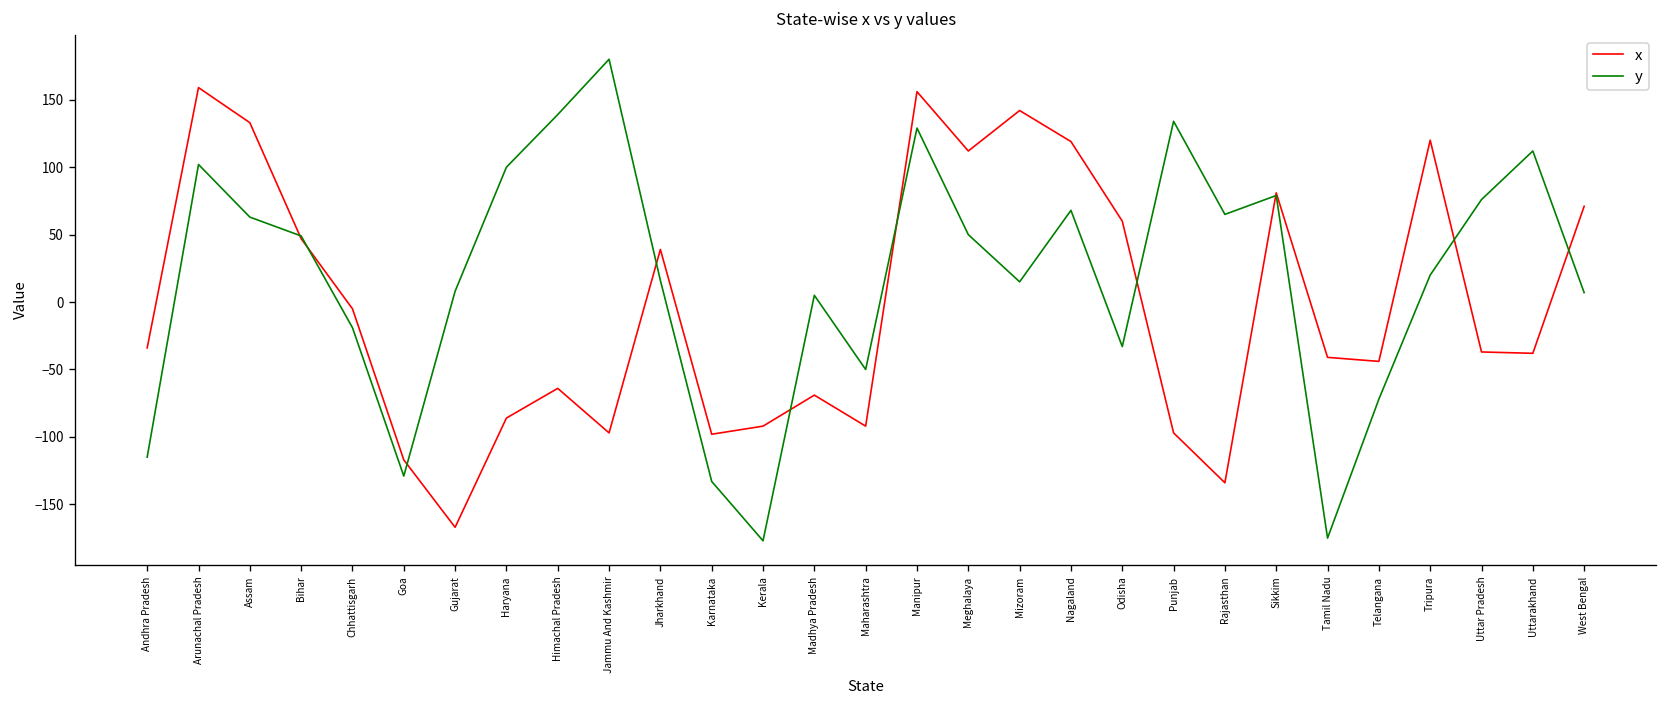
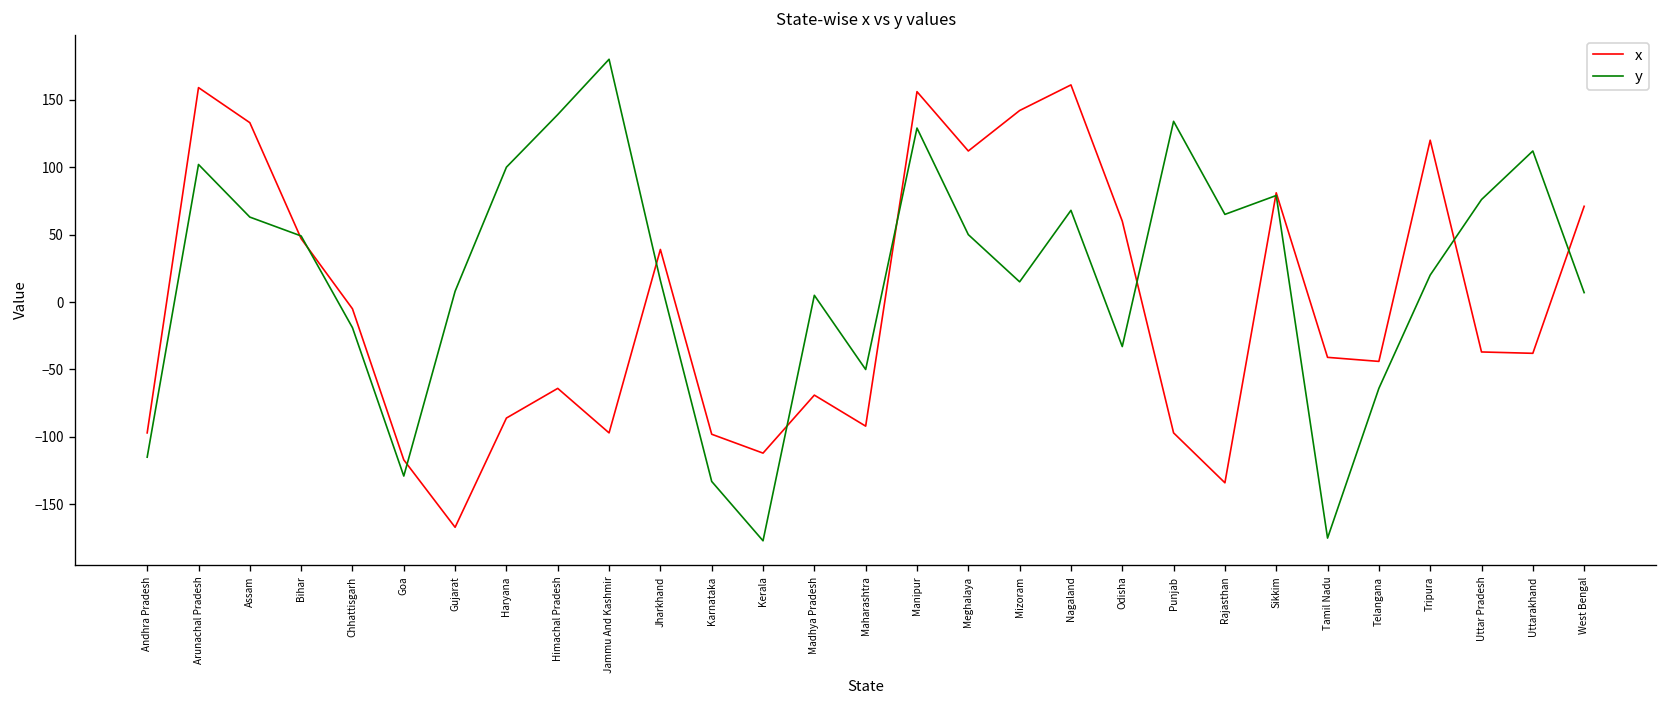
x, Andhra Pradesh: -34 -> -97
x, Kerala: -92 -> -112
x, Nagaland: 119 -> 161
y, Telangana: -72 -> -64
